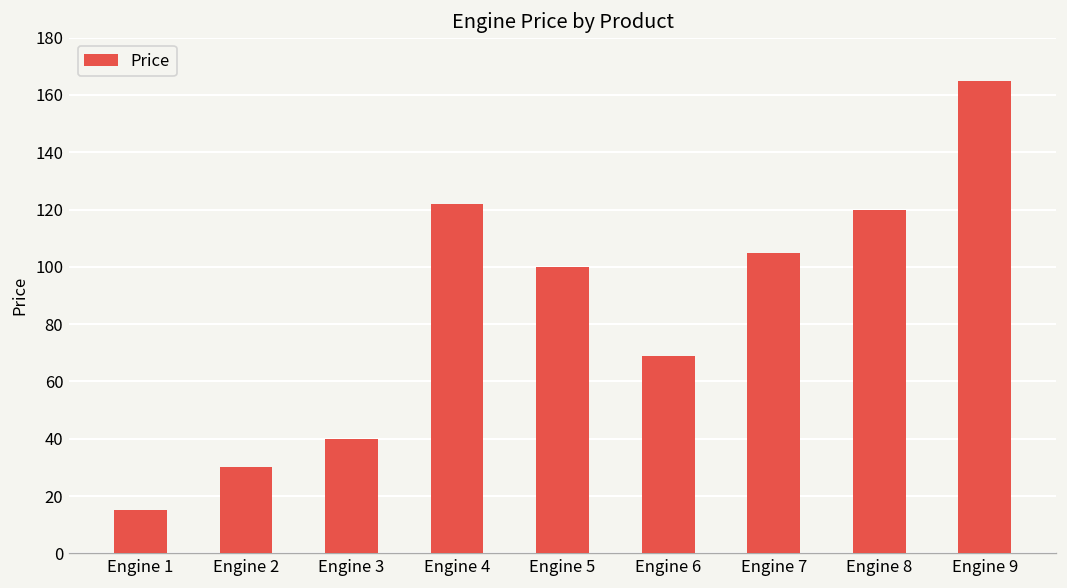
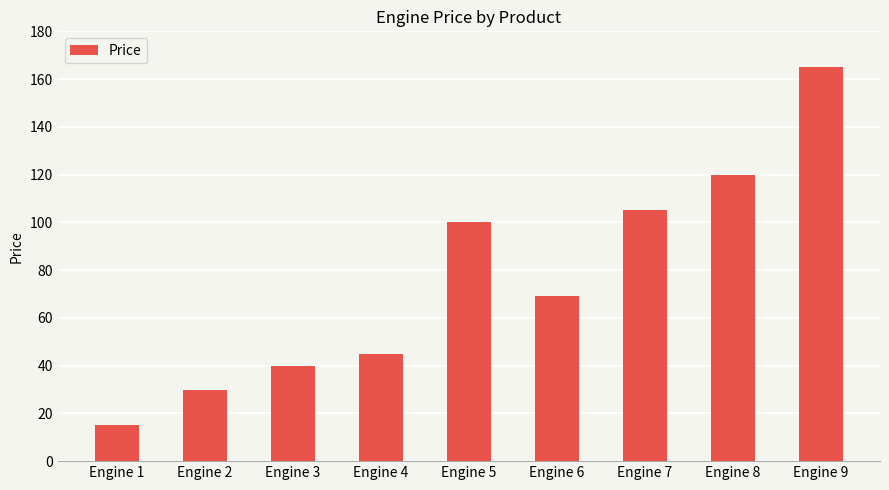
Engine 4: 122 -> 45
